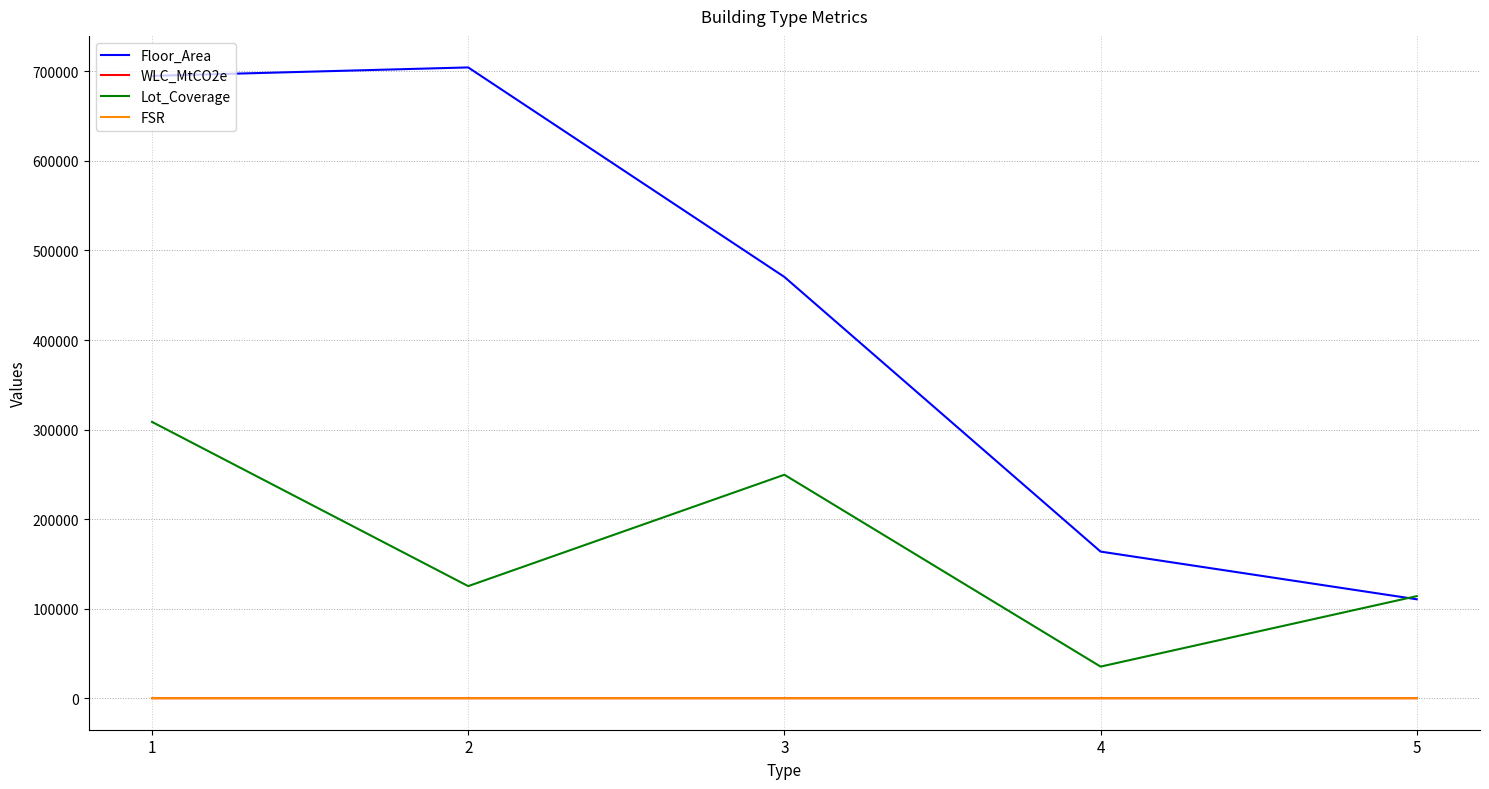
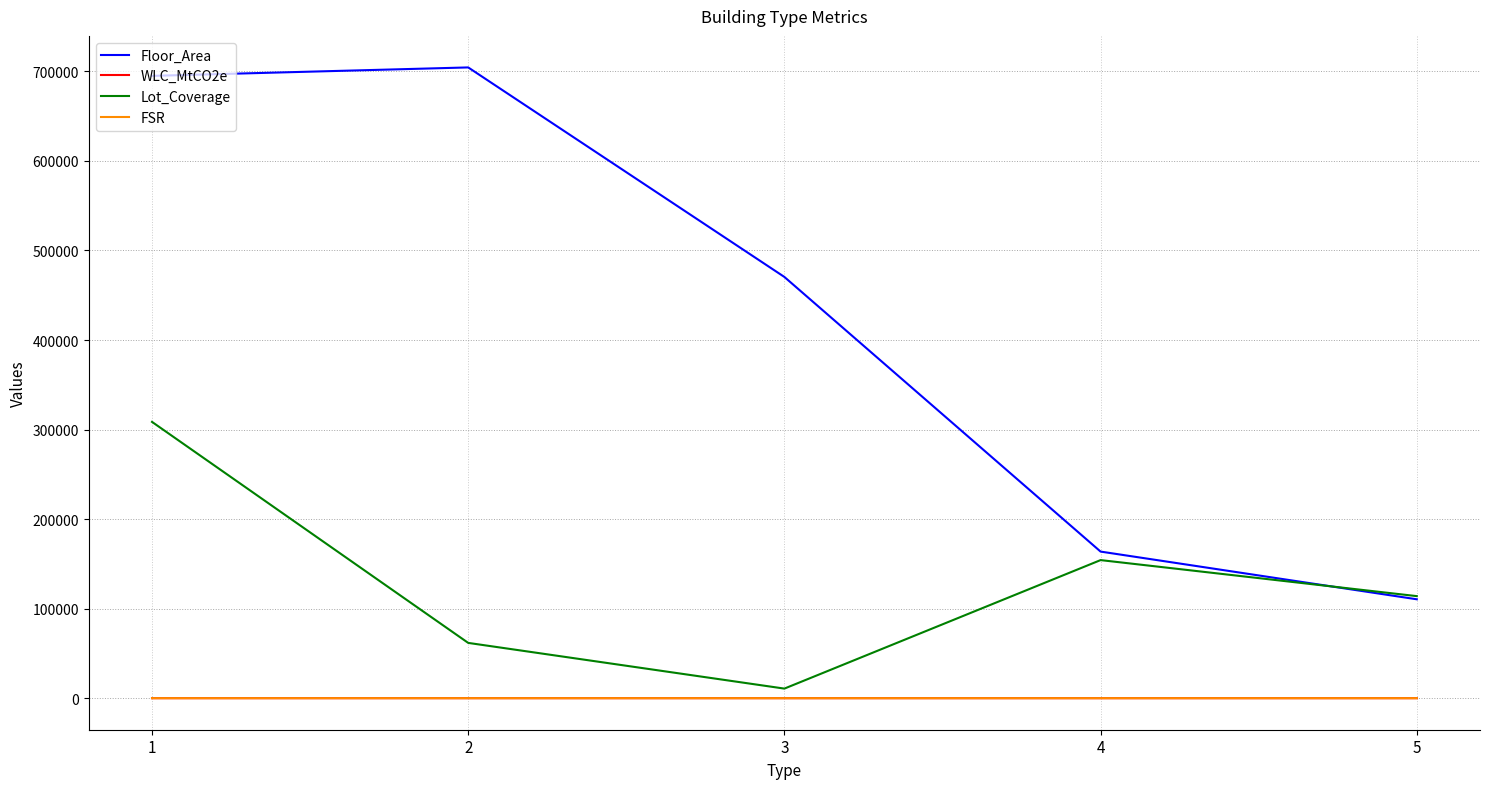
Lot_Coverage, 2: 130000 -> 60000
Lot_Coverage, 3: 250000 -> 10000
Lot_Coverage, 4: 40000 -> 150000
